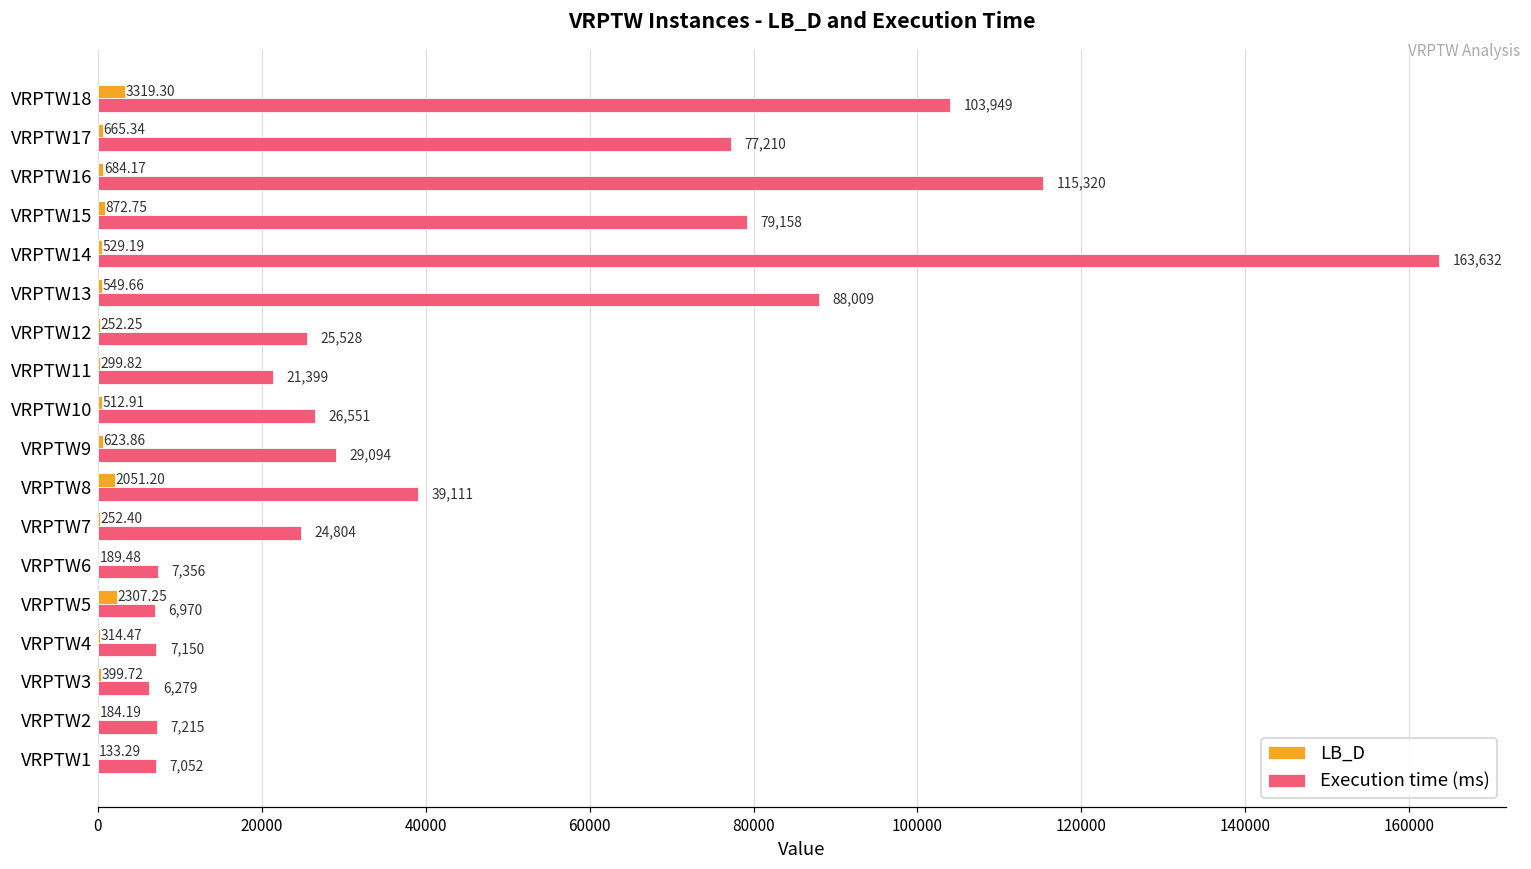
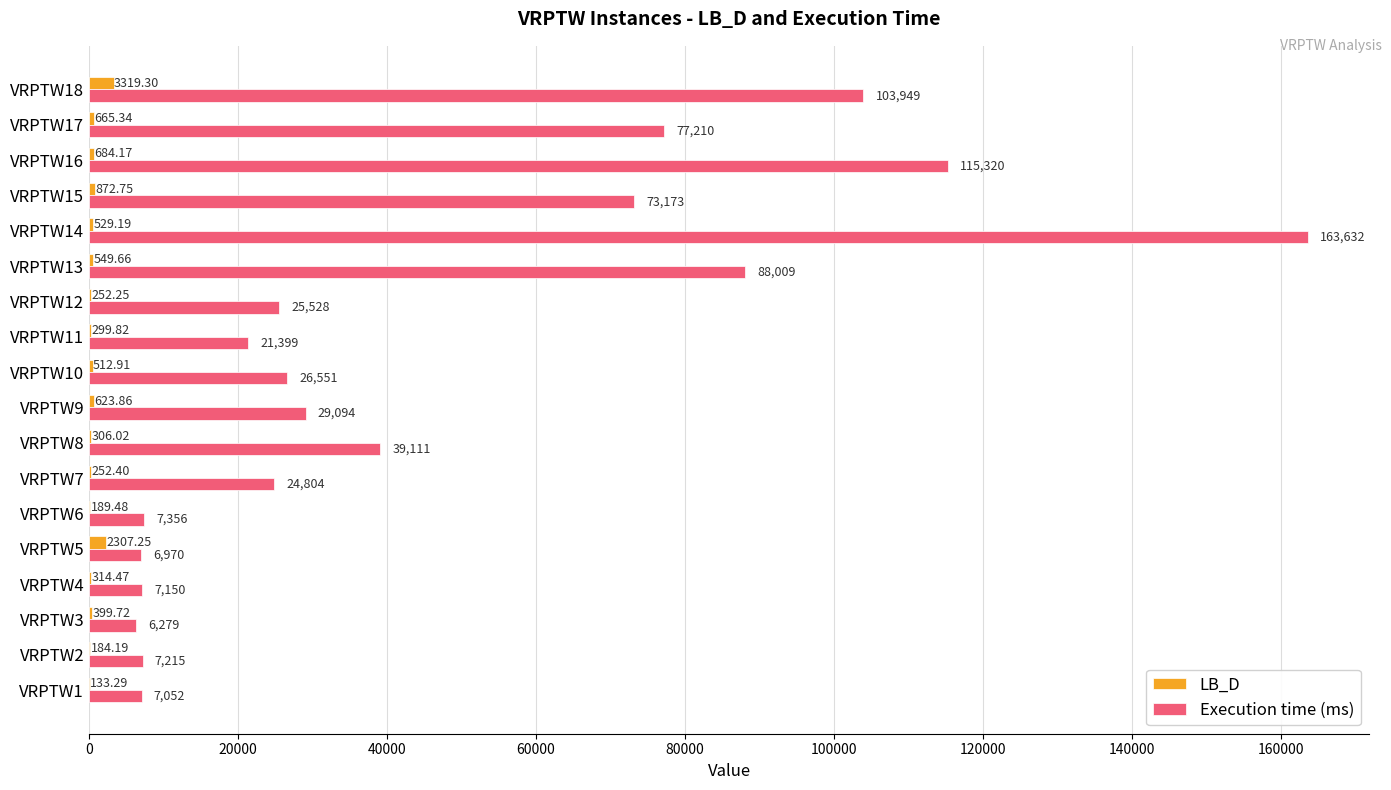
Execution time (ms), VRPTW15: 79,158 -> 73,173
LB_D, VRPTW8: 2051.20 -> 306.02
